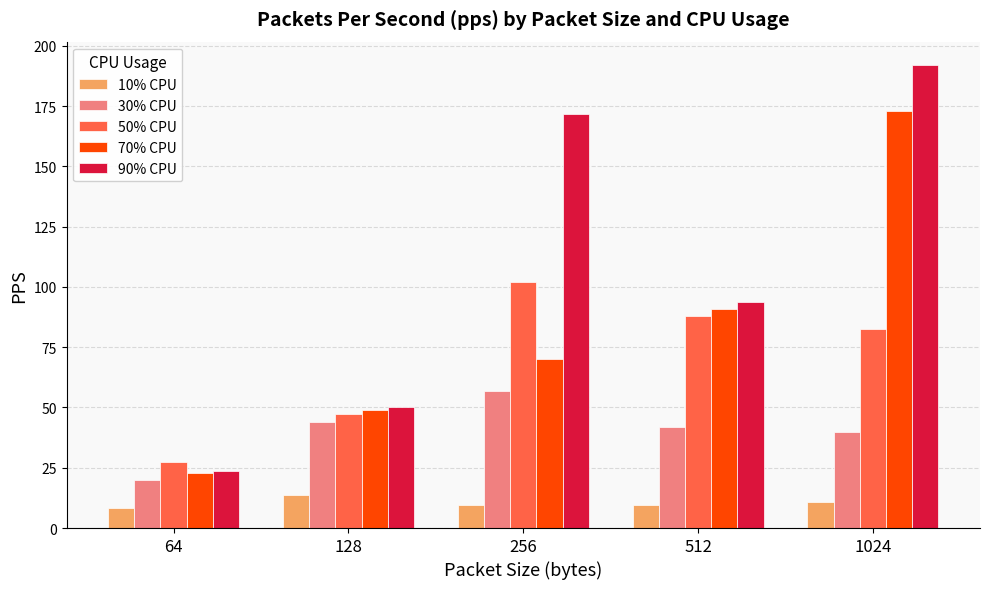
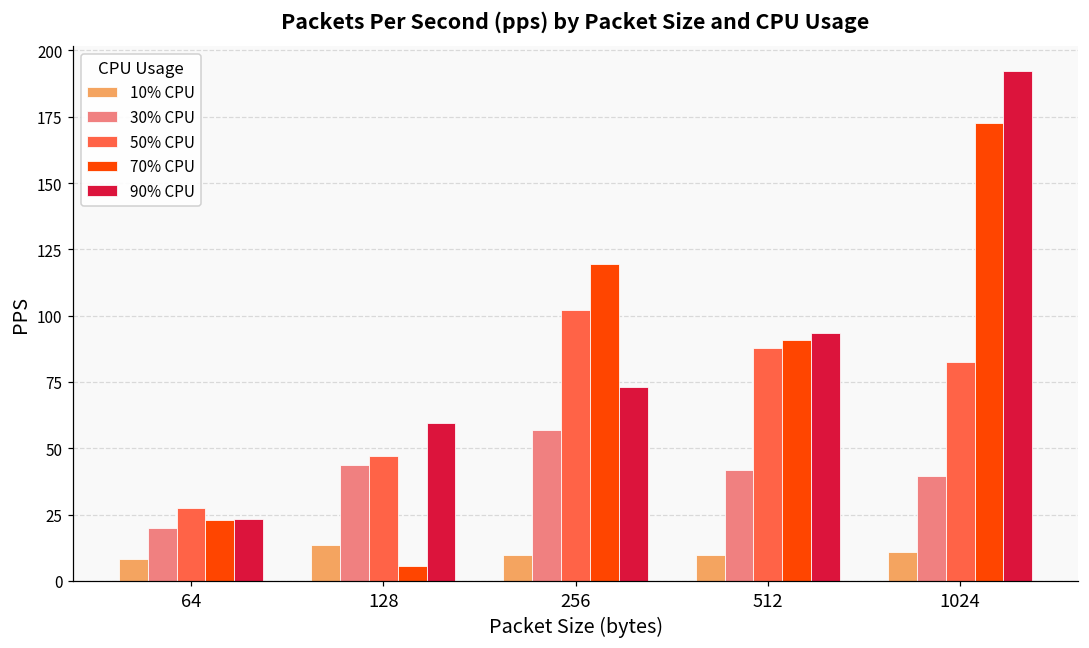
70% CPU, 128: 49 -> 6
90% CPU, 128: 50 -> 60
70% CPU, 256: 70 -> 119
90% CPU, 256: 172 -> 73
